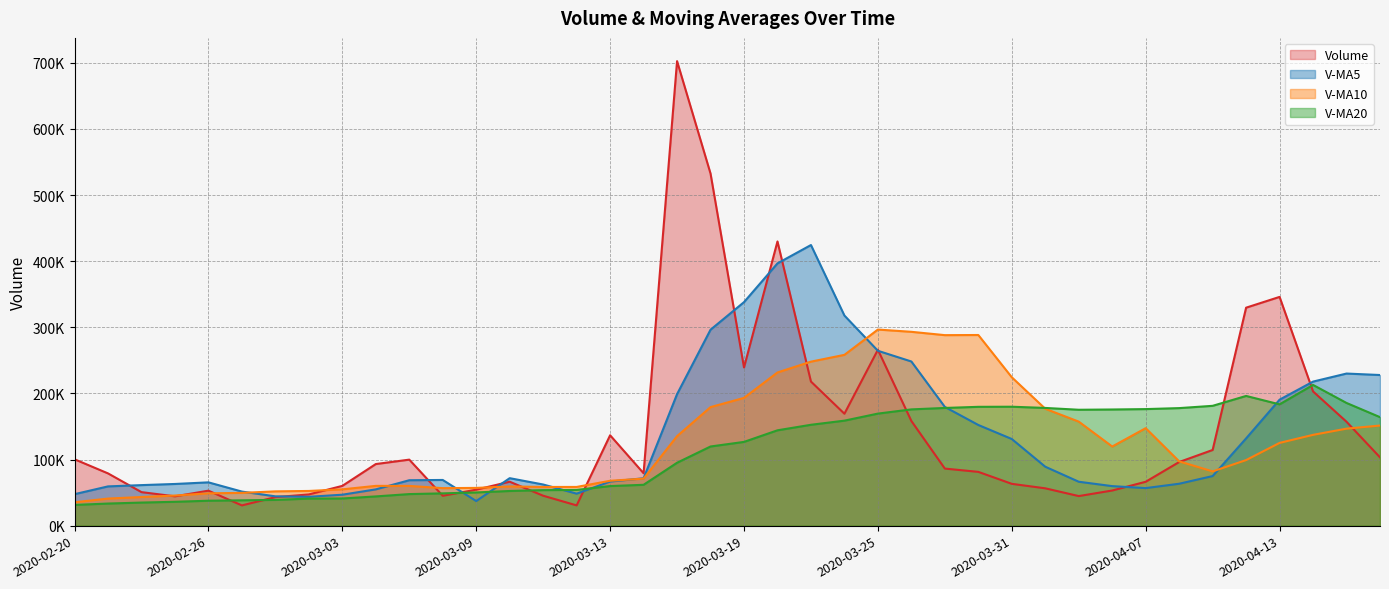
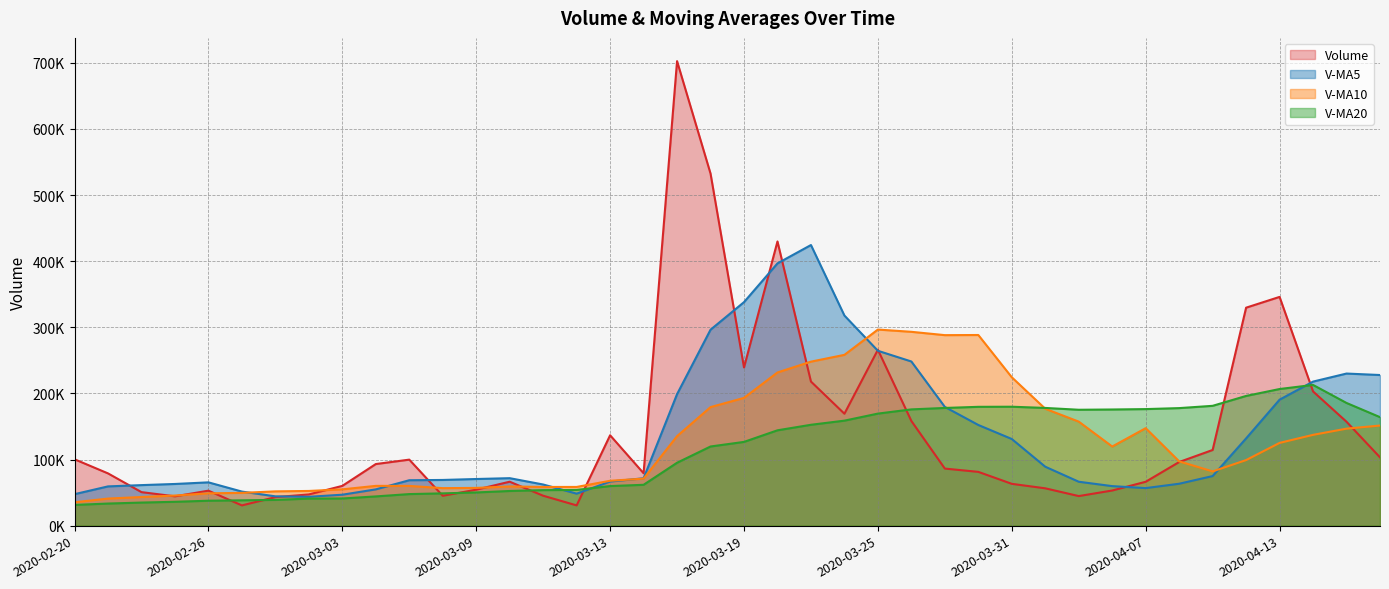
V-MA5, 2020-03-09: 40000 -> 70000
V-MA20, 2020-04-13: 180000 -> 210000
